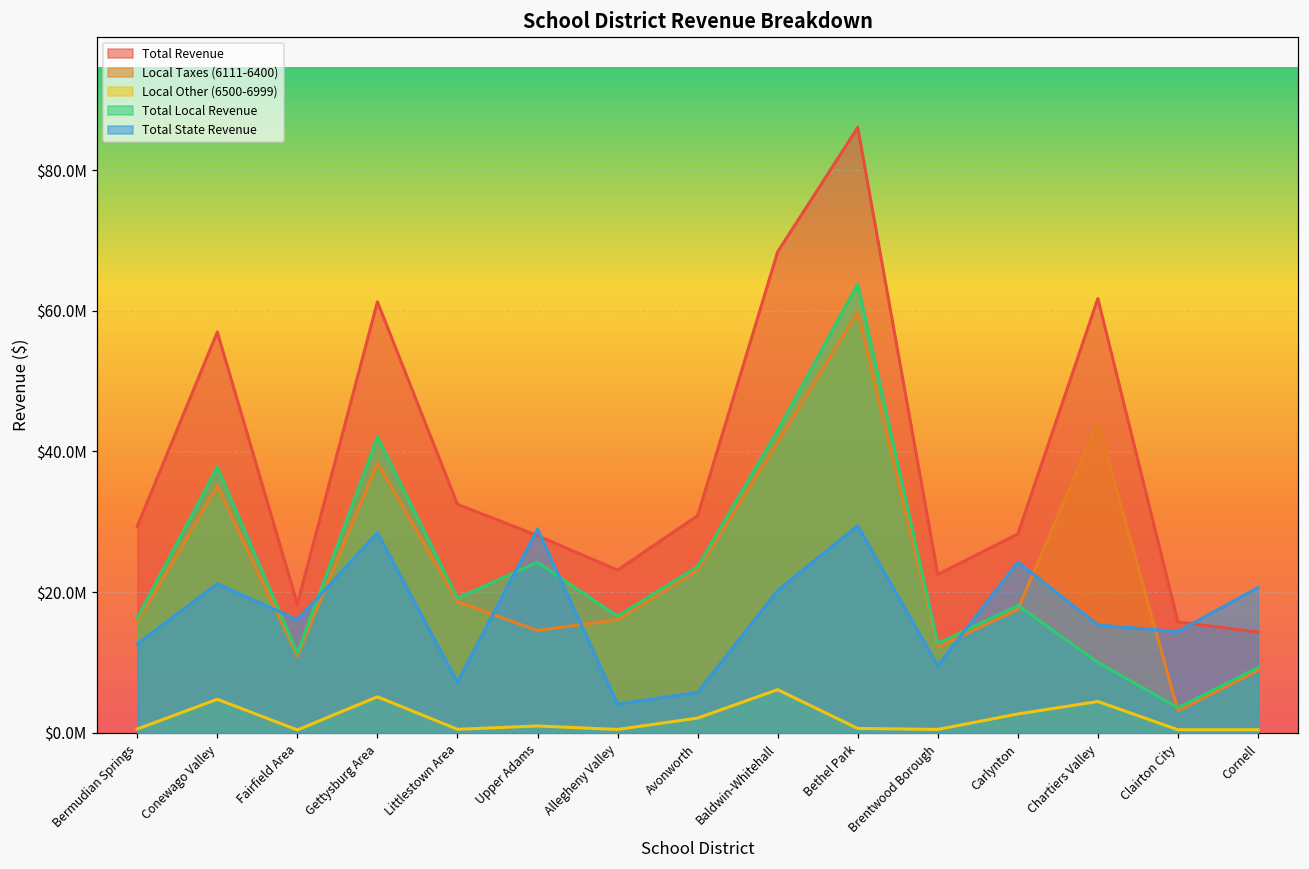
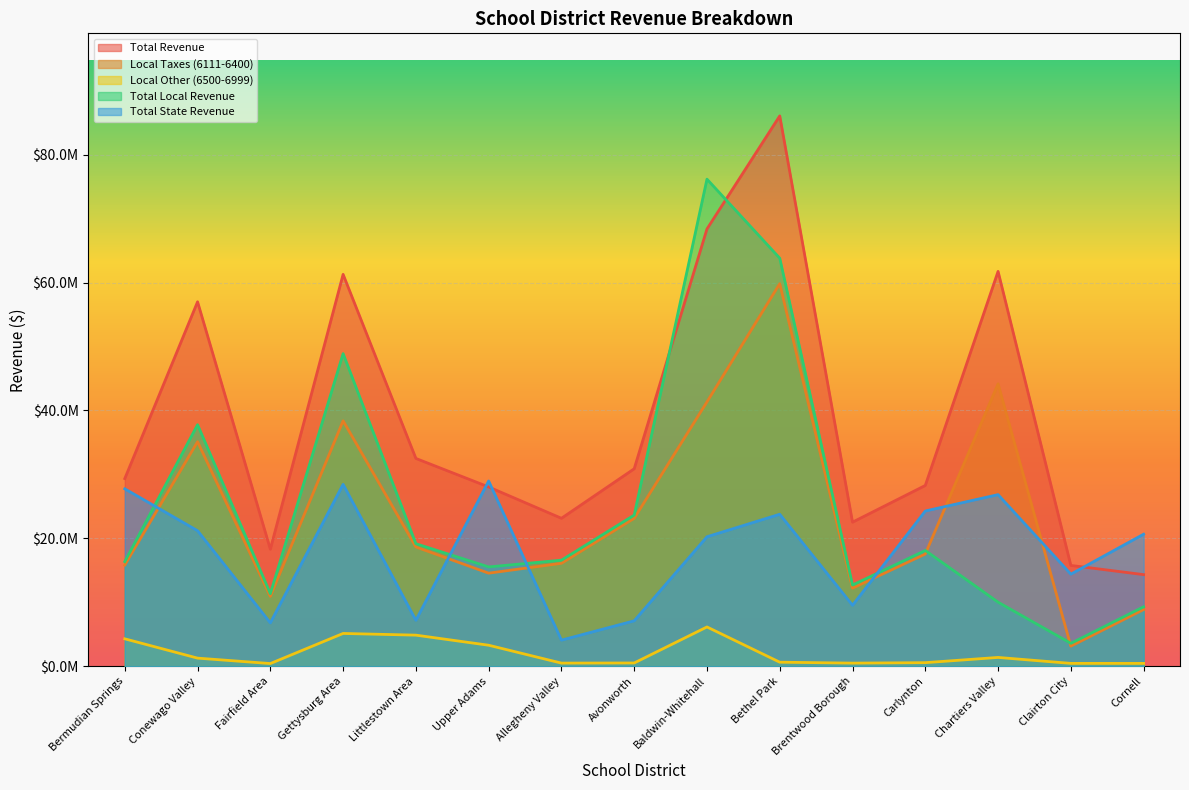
Local Other (6500-6999), Bermudian Springs: $1000000 -> $4000000
Total State Revenue, Bermudian Springs: $13000000 -> $28000000
Local Other (6500-6999), Conewago Valley: $5000000 -> $1000000
Total State Revenue, Fairfield Area: $16000000 -> $7000000
Total Local Revenue, Gettysburg Area: $42000000 -> $49000000
Local Other (6500-6999), Littlestown Area: $1000000 -> $5000000
Local Other (6500-6999), Upper Adams: $1000000 -> $3000000
Total Local Revenue, Upper Adams: $24000000 -> $16000000
Local Other (6500-6999), Avonworth: $2000000 -> $1000000
Total State Revenue, Avonworth: $6000000 -> $7000000
Total Local Revenue, Baldwin-Whitehall: $43000000 -> $76000000
Total State Revenue, Bethel Park: $29000000 -> $24000000
Local Other (6500-6999), Carlynton: $3000000 -> $1000000
Local Other (6500-6999), Chartiers Valley: $4000000 -> $1000000
Total State Revenue, Chartiers Valley: $15000000 -> $27000000
